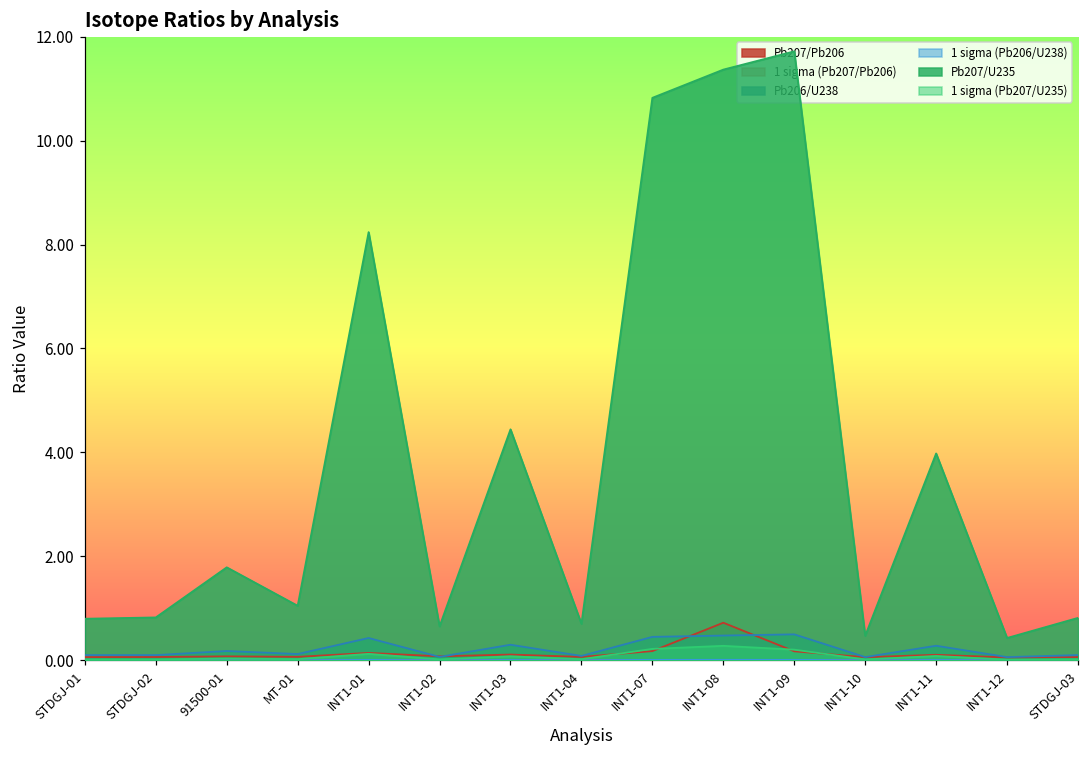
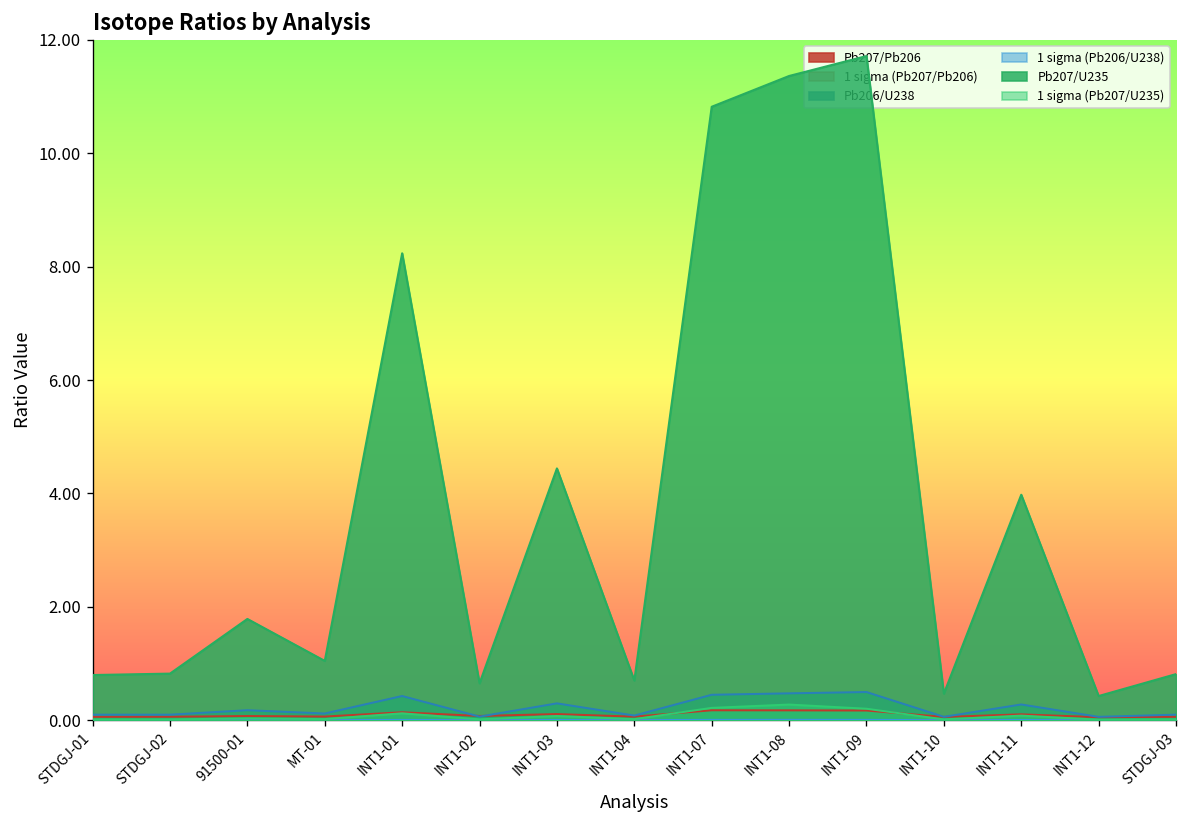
Pb207/Pb206, INT1-08: 0.7 -> 0.2
